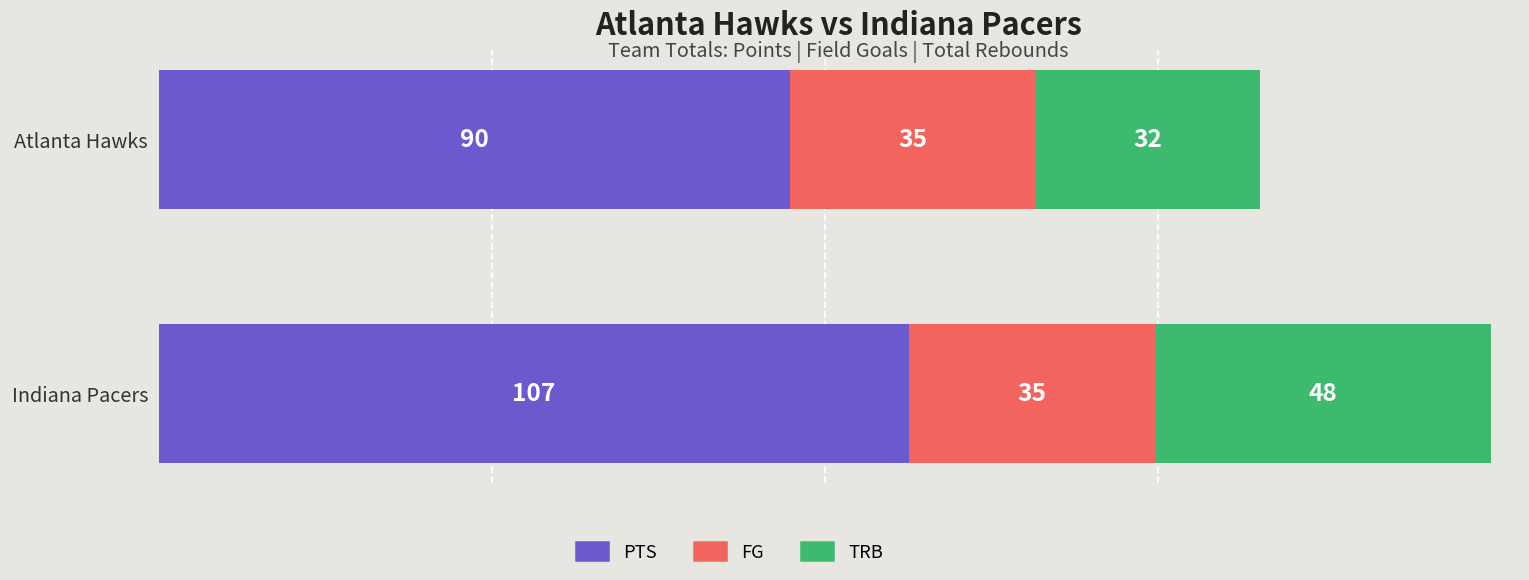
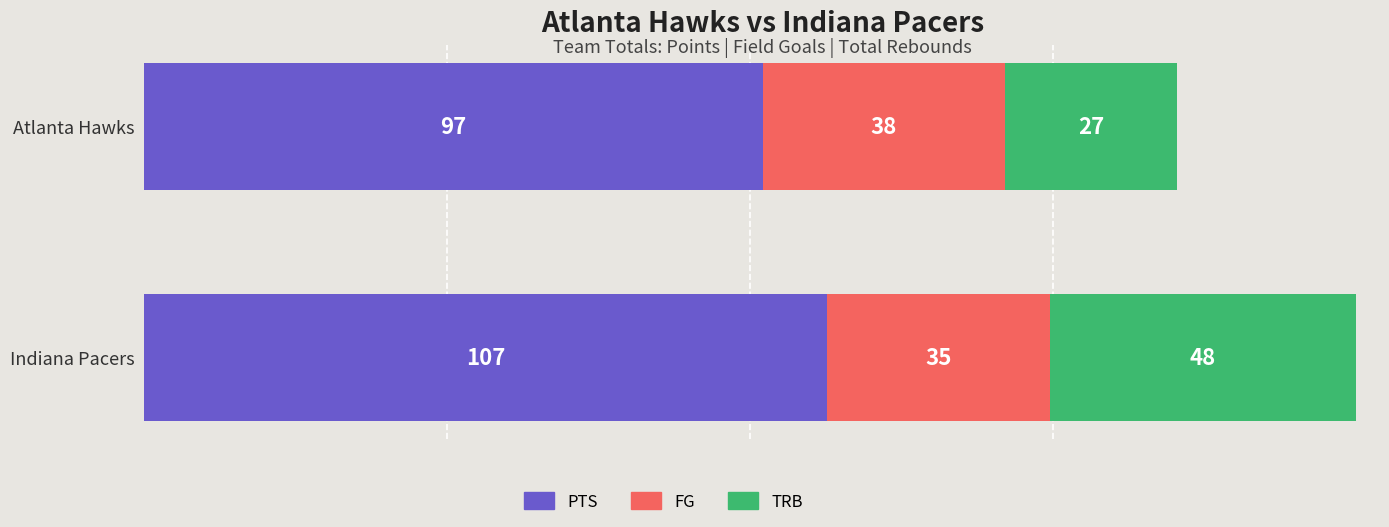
PTS, Atlanta Hawks: 90 -> 97
FG, Atlanta Hawks: 35 -> 38
TRB, Atlanta Hawks: 32 -> 27
